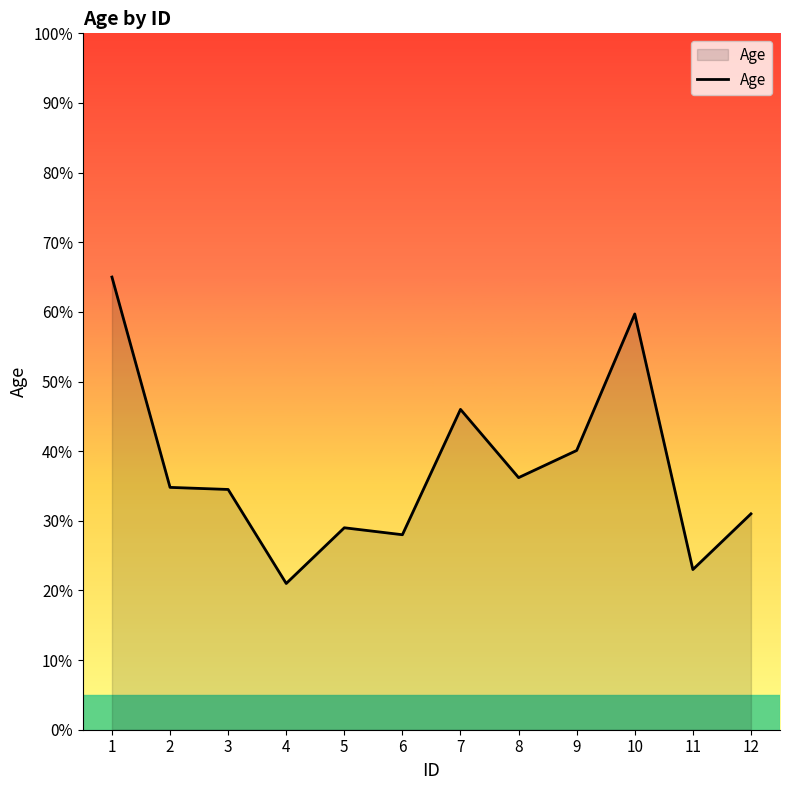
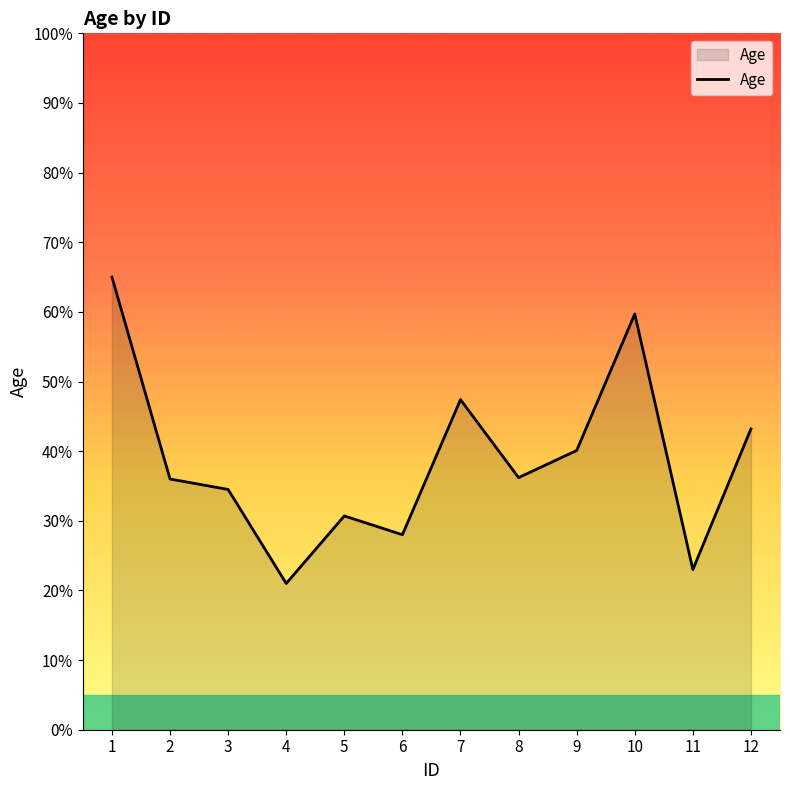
2: 35% -> 36%
5: 29% -> 31%
7: 46% -> 47%
12: 31% -> 43%
